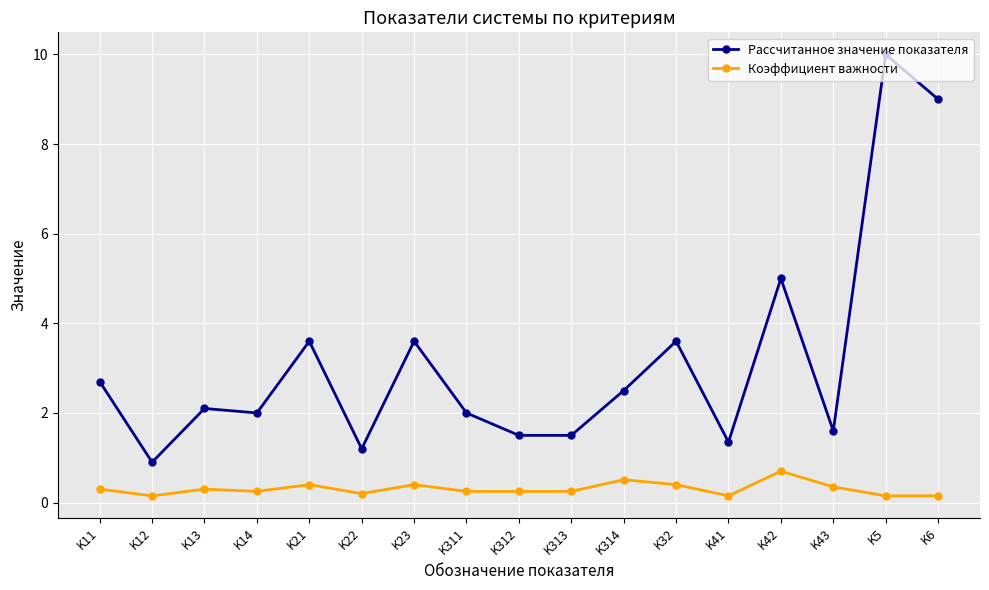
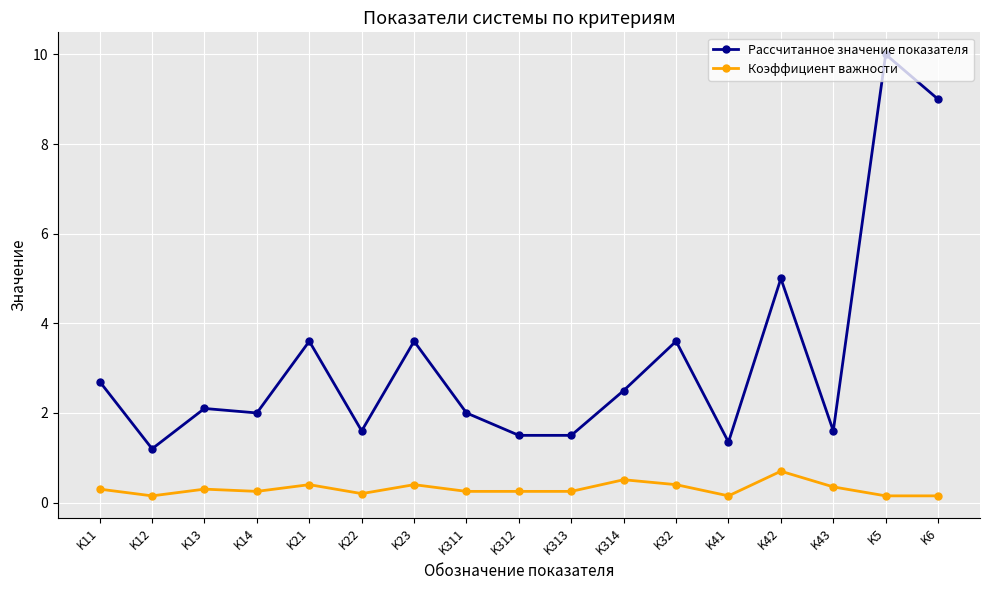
Рассчитанное значение показателя, K12: 0.9 -> 1.2
Рассчитанное значение показателя, K22: 1.2 -> 1.6
